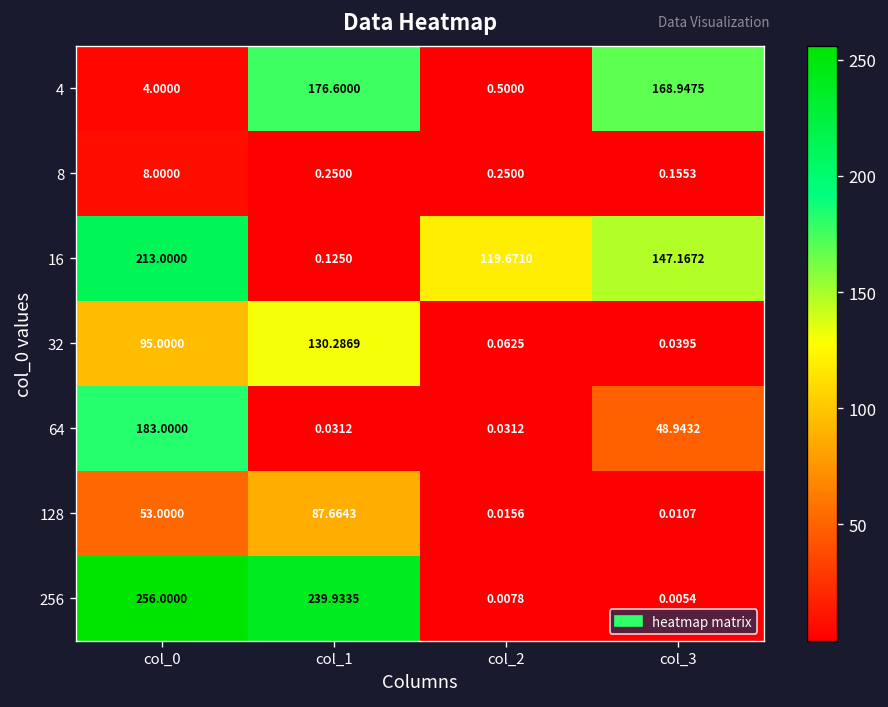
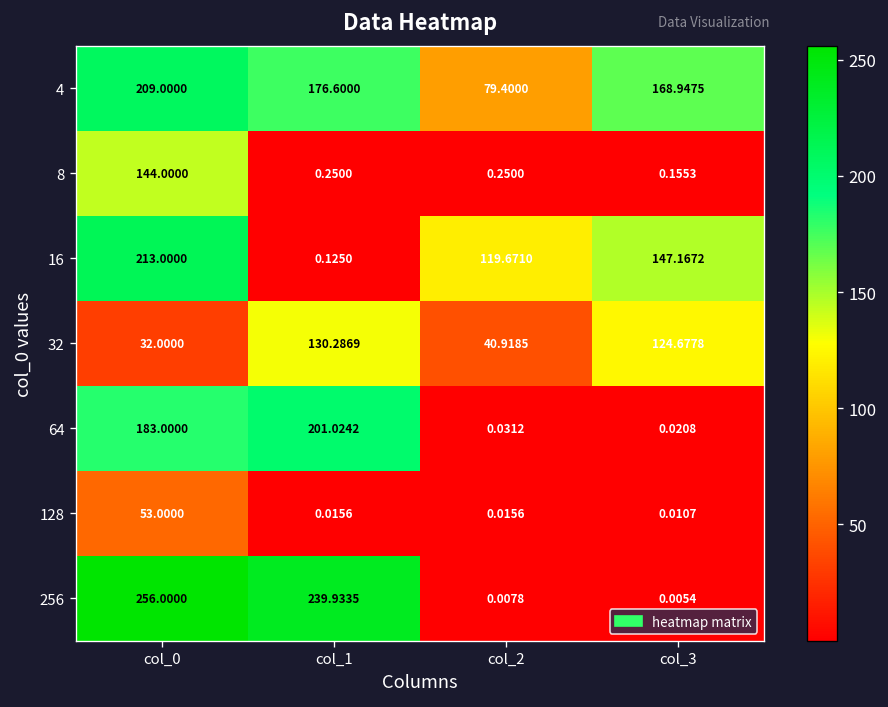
4, col_0: 4.0000 -> 209.0000
4, col_2: 0.5000 -> 79.4000
8, col_0: 8.0000 -> 144.0000
32, col_0: 95.0000 -> 32.0000
32, col_2: 0.0625 -> 40.9185
32, col_3: 0.0395 -> 124.6778
64, col_1: 0.0312 -> 201.0242
64, col_3: 48.9432 -> 0.0208
128, col_1: 87.6643 -> 0.0156
